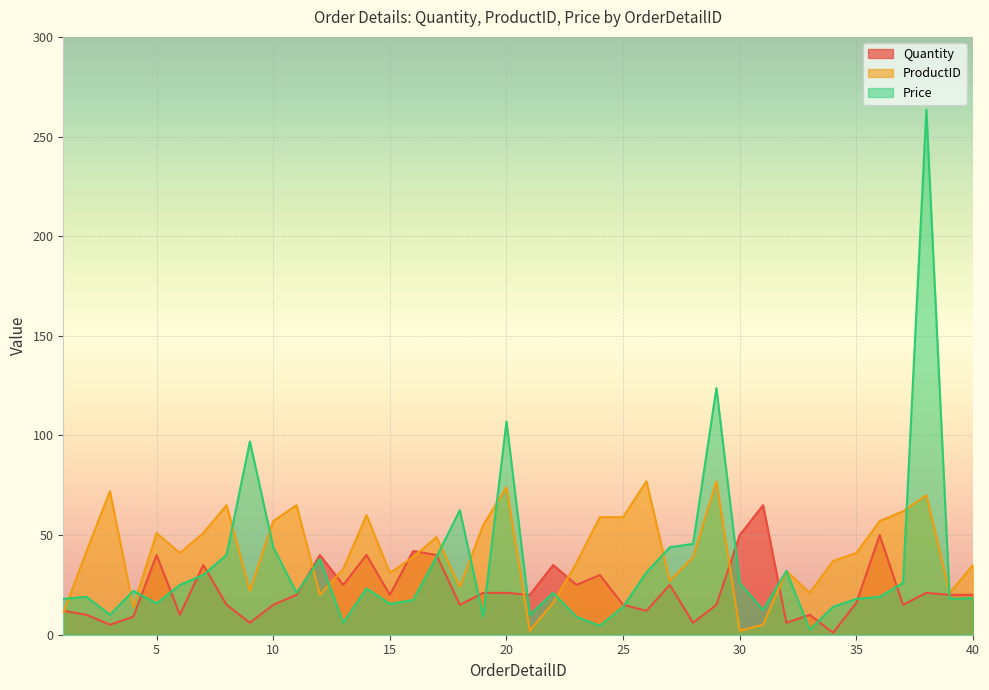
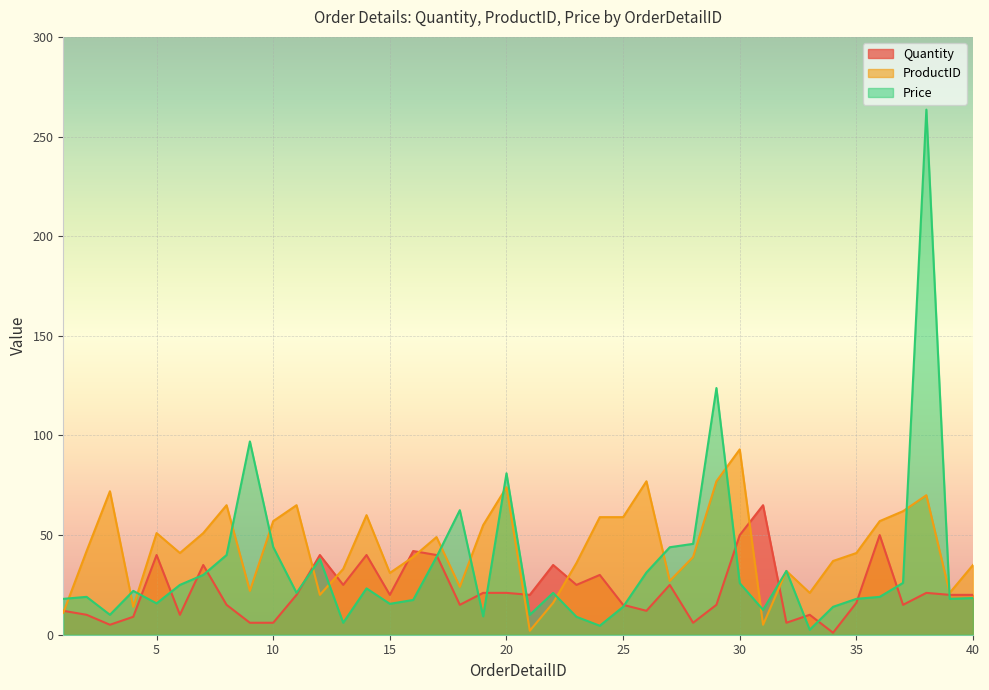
Quantity, 10: 15 -> 6
Price, 20: 107 -> 81
ProductID, 30: 2 -> 93
